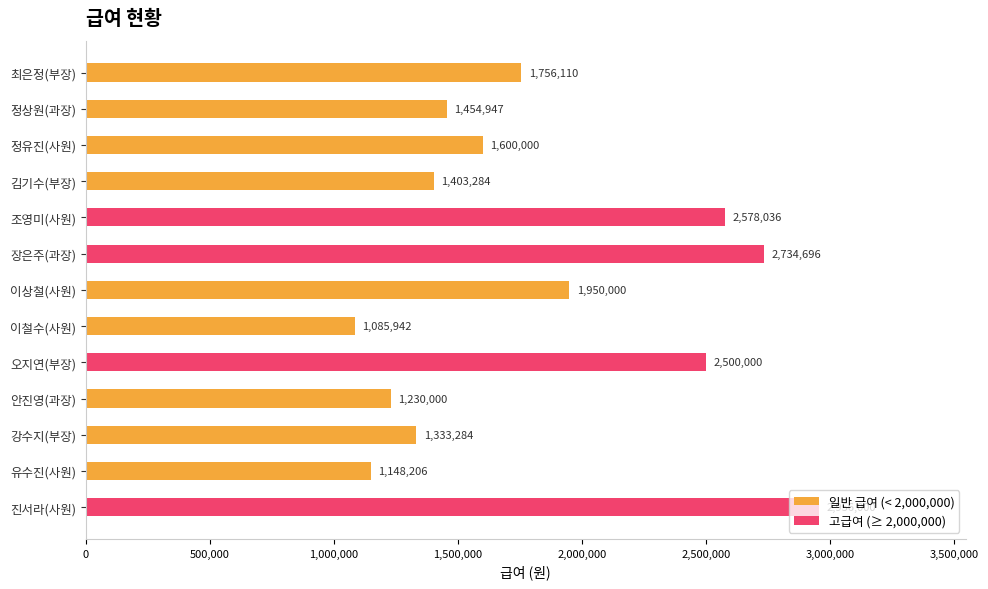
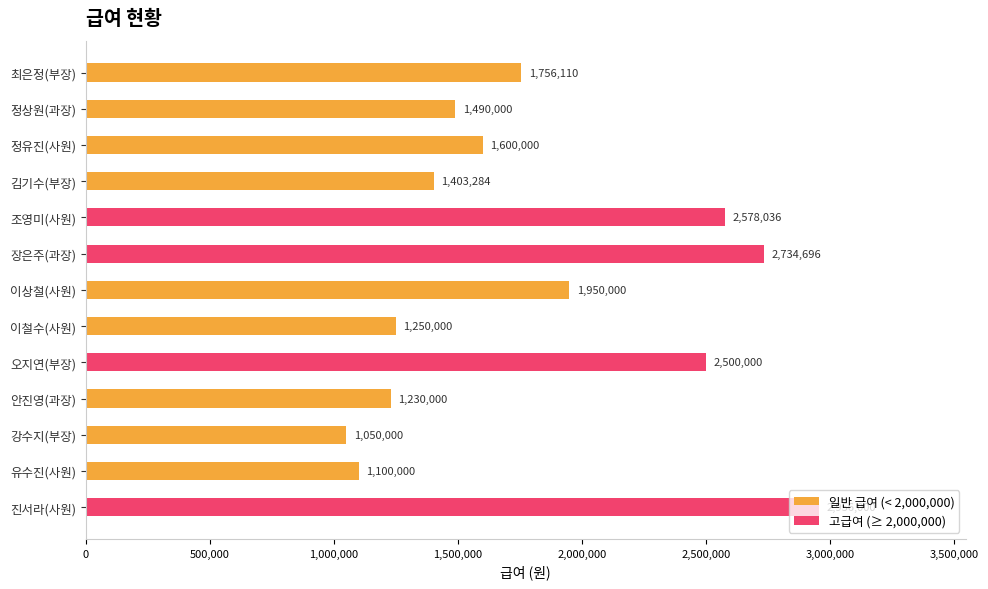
정상원(과장): 1,454,947 -> 1,490,000
이철수(사원): 1,085,942 -> 1,250,000
강수지(부장): 1,333,284 -> 1,050,000
유수진(사원): 1,148,206 -> 1,100,000
